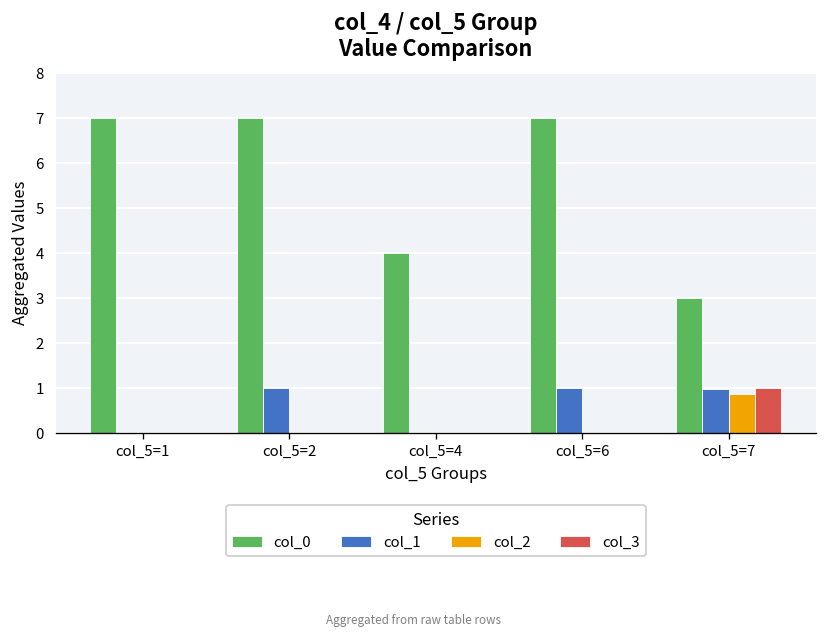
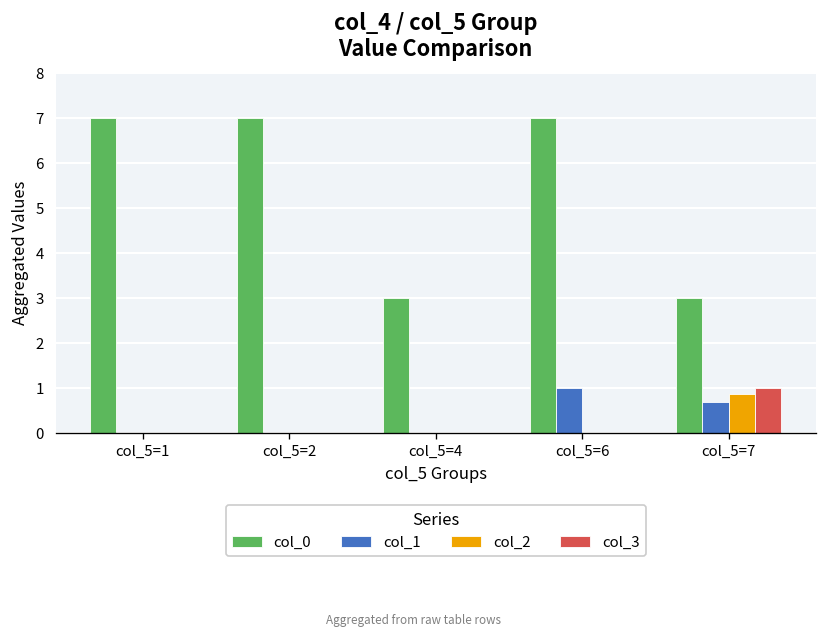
col_1, col_5=2: 1 -> 0
col_0, col_5=4: 4 -> 3
col_1, col_5=7: 1.0 -> 0.7
